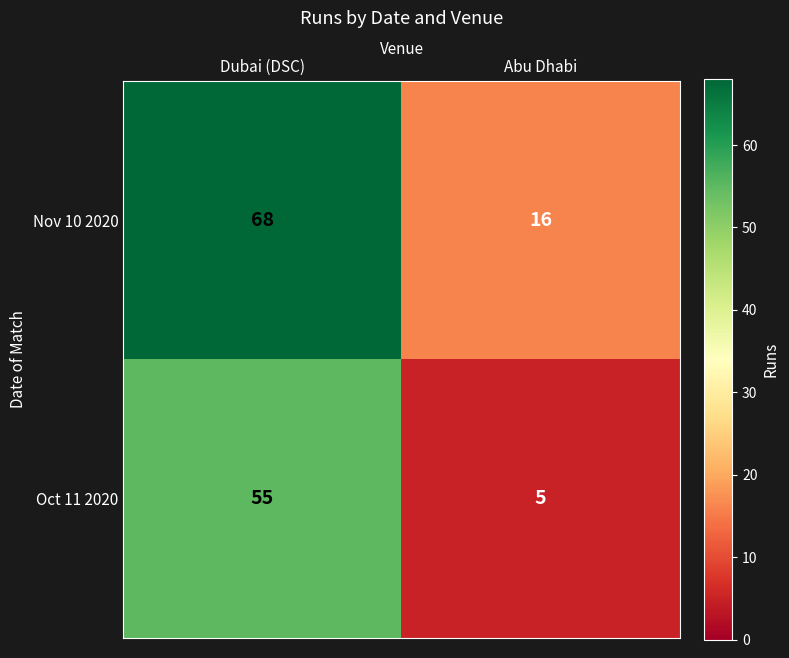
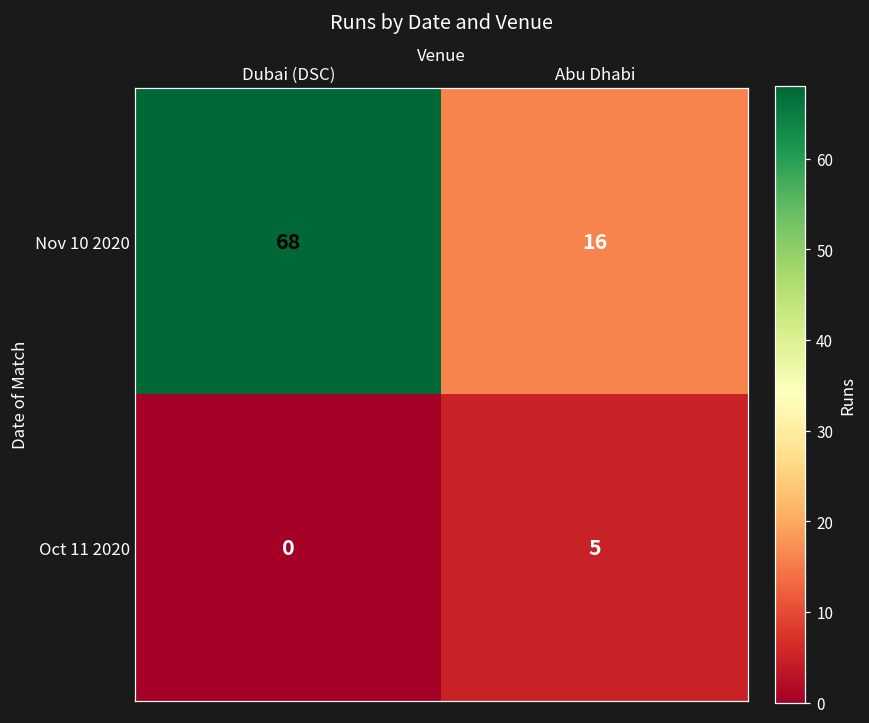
Oct 11 2020, Dubai (DSC): 55 -> 0
